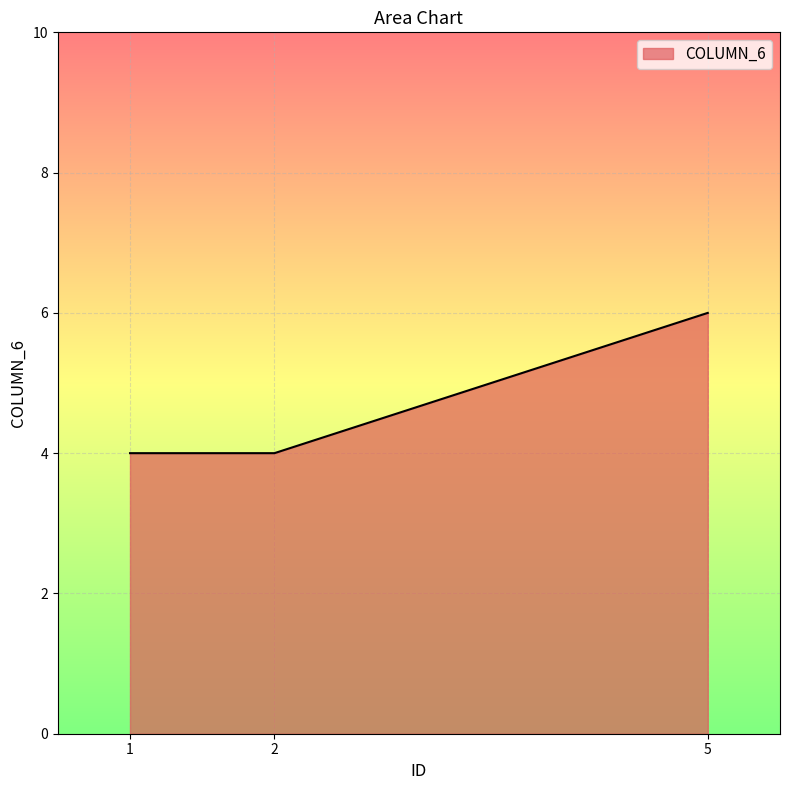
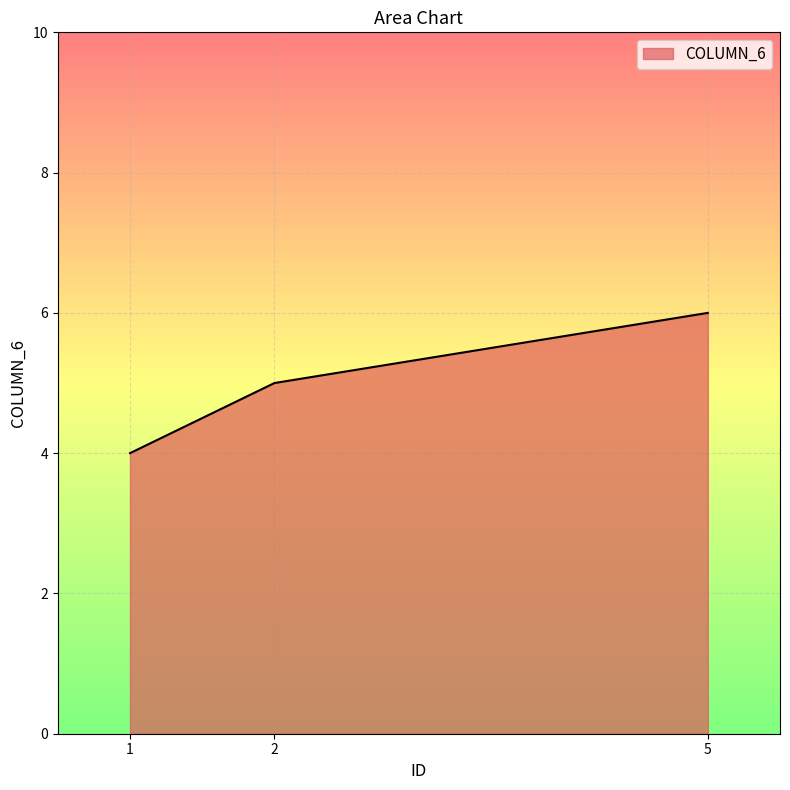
2: 4 -> 5
